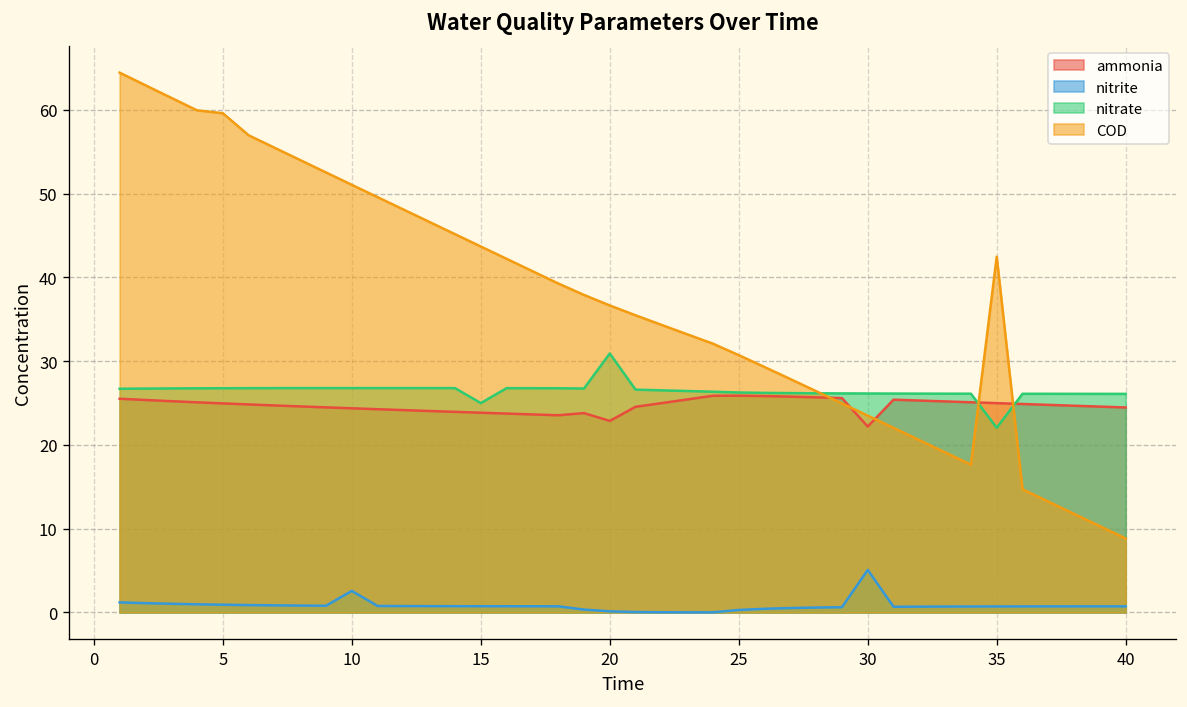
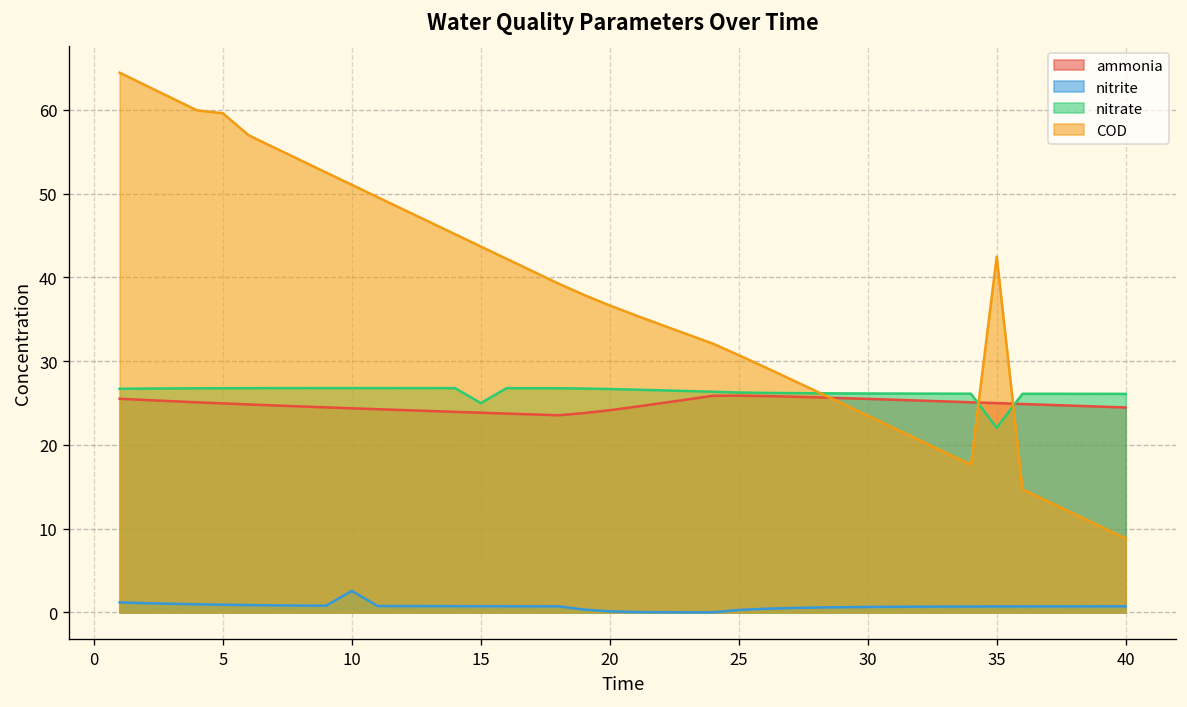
ammonia, 20: 23 -> 24
nitrate, 20: 31 -> 27
ammonia, 30: 22 -> 25
nitrite, 30: 5 -> 1
